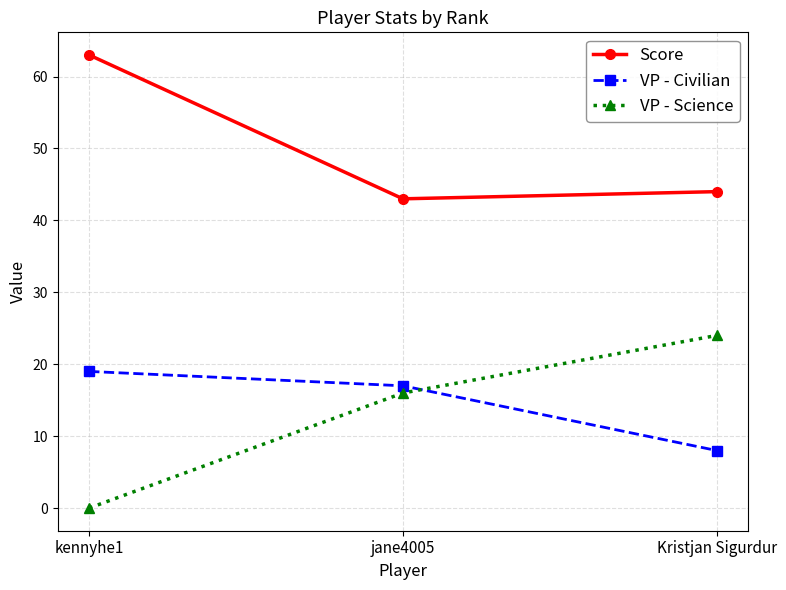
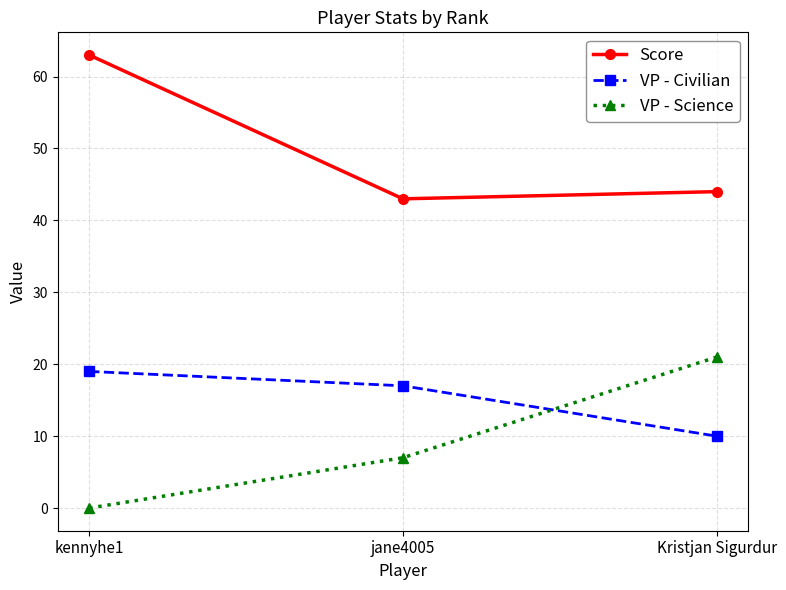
VP - Science, jane4005: 16 -> 7
VP - Civilian, Kristjan Sigurdur: 8 -> 10
VP - Science, Kristjan Sigurdur: 24 -> 21
